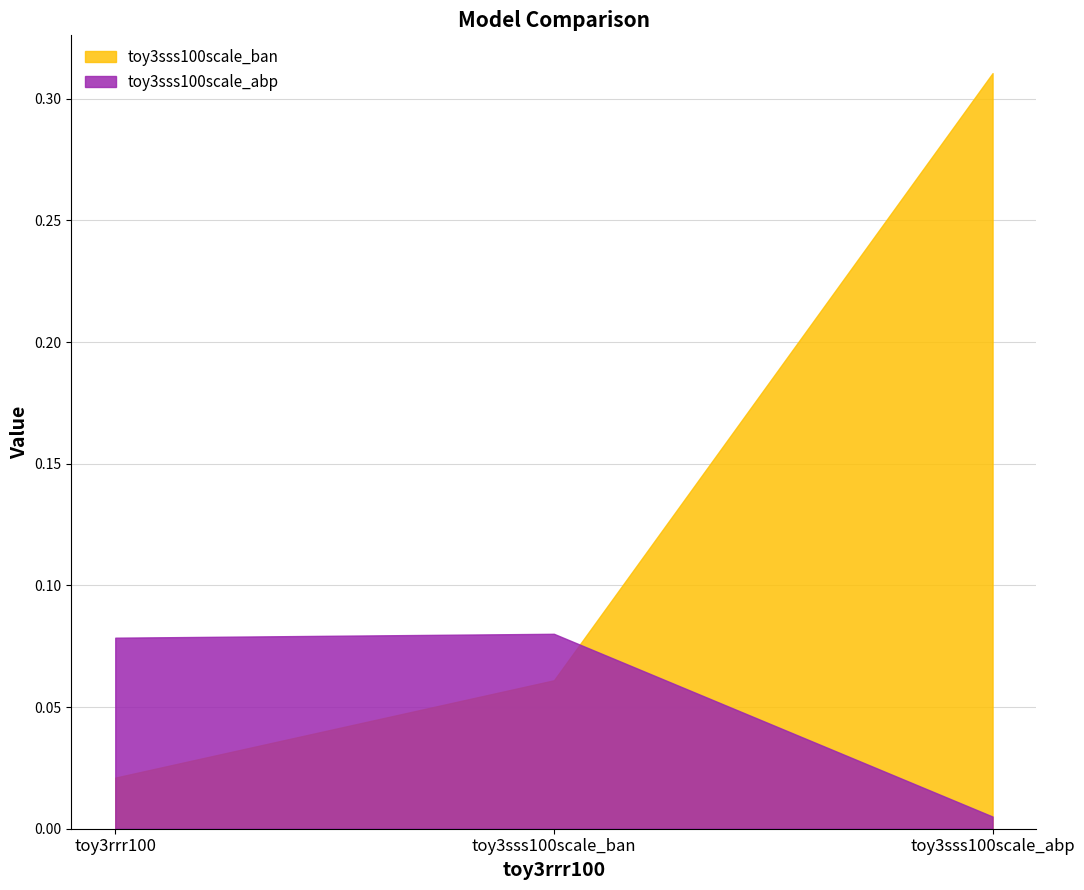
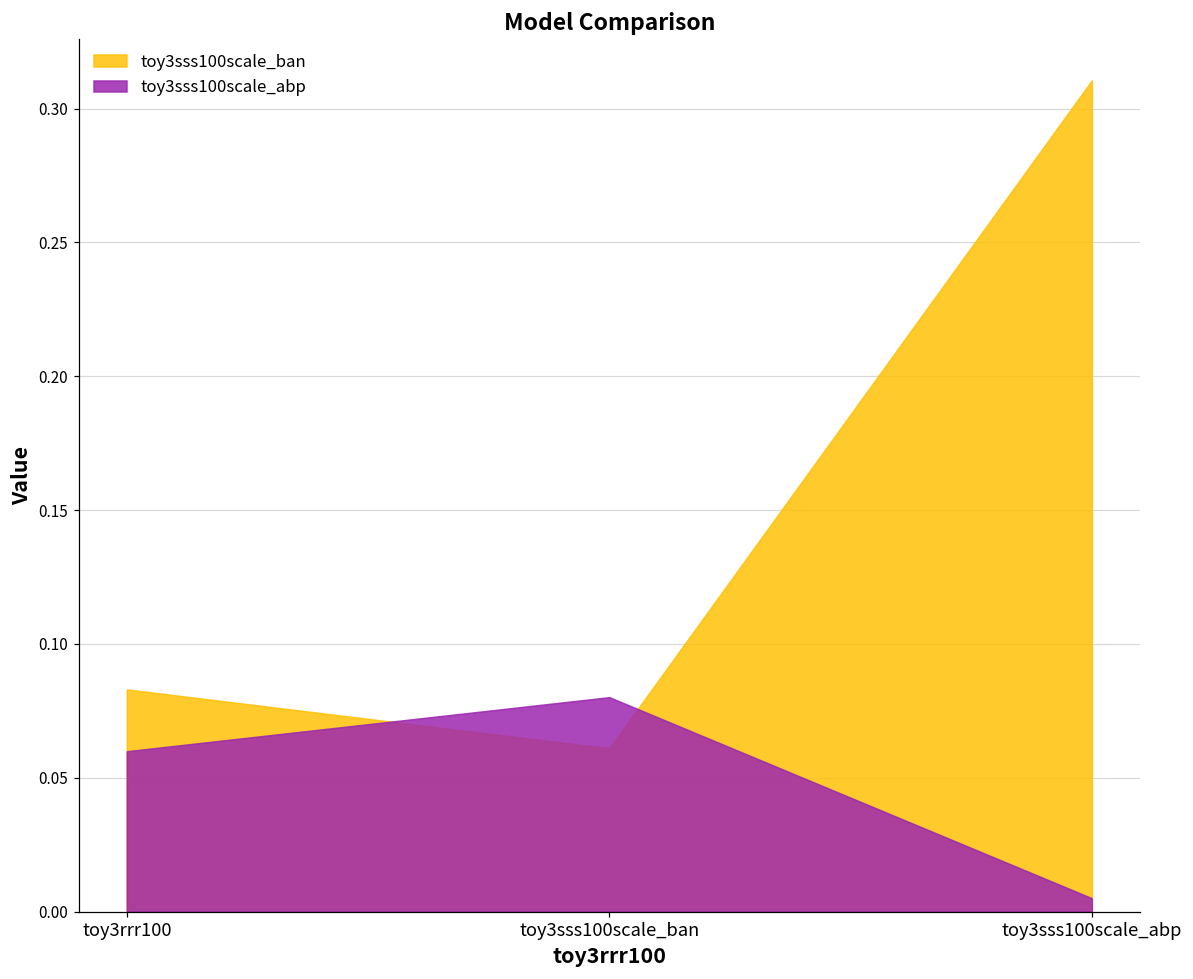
toy3sss100scale_ban, toy3rrr100: 0.021 -> 0.083
toy3sss100scale_abp, toy3rrr100: 0.079 -> 0.060
